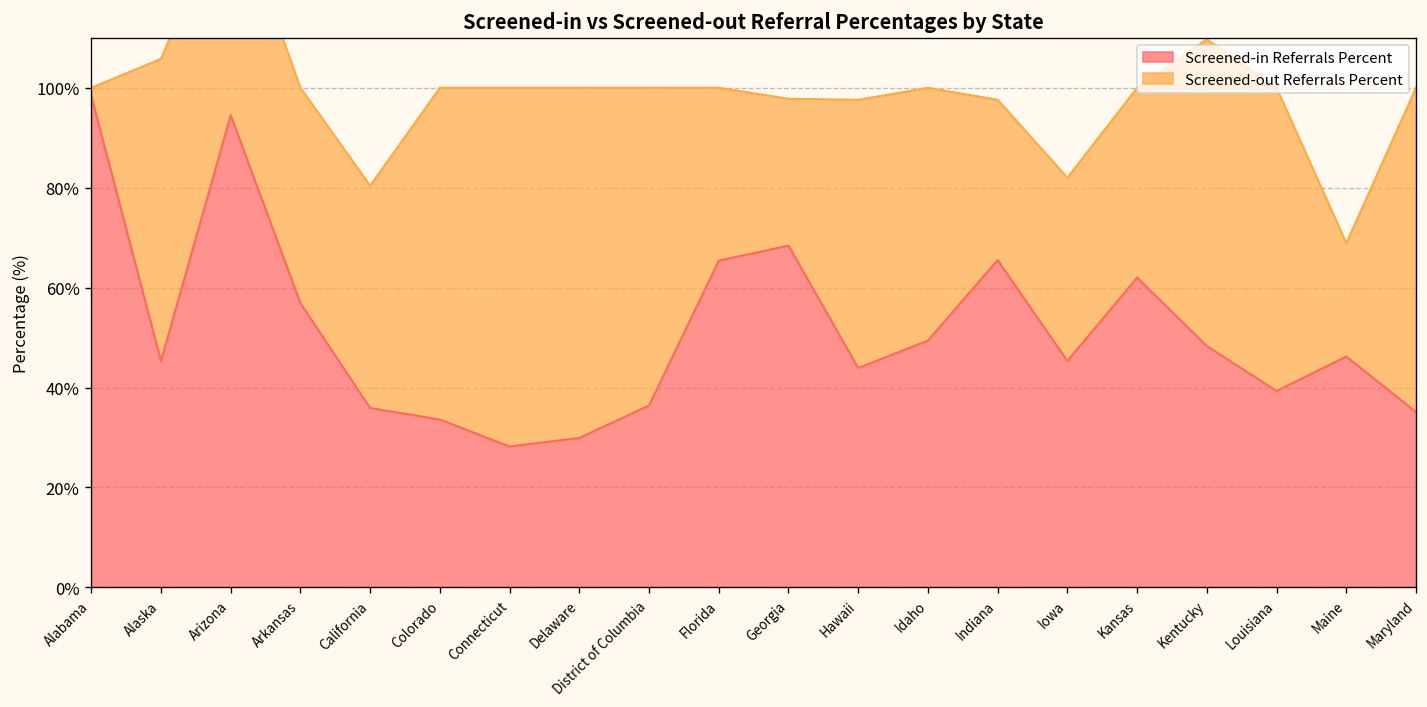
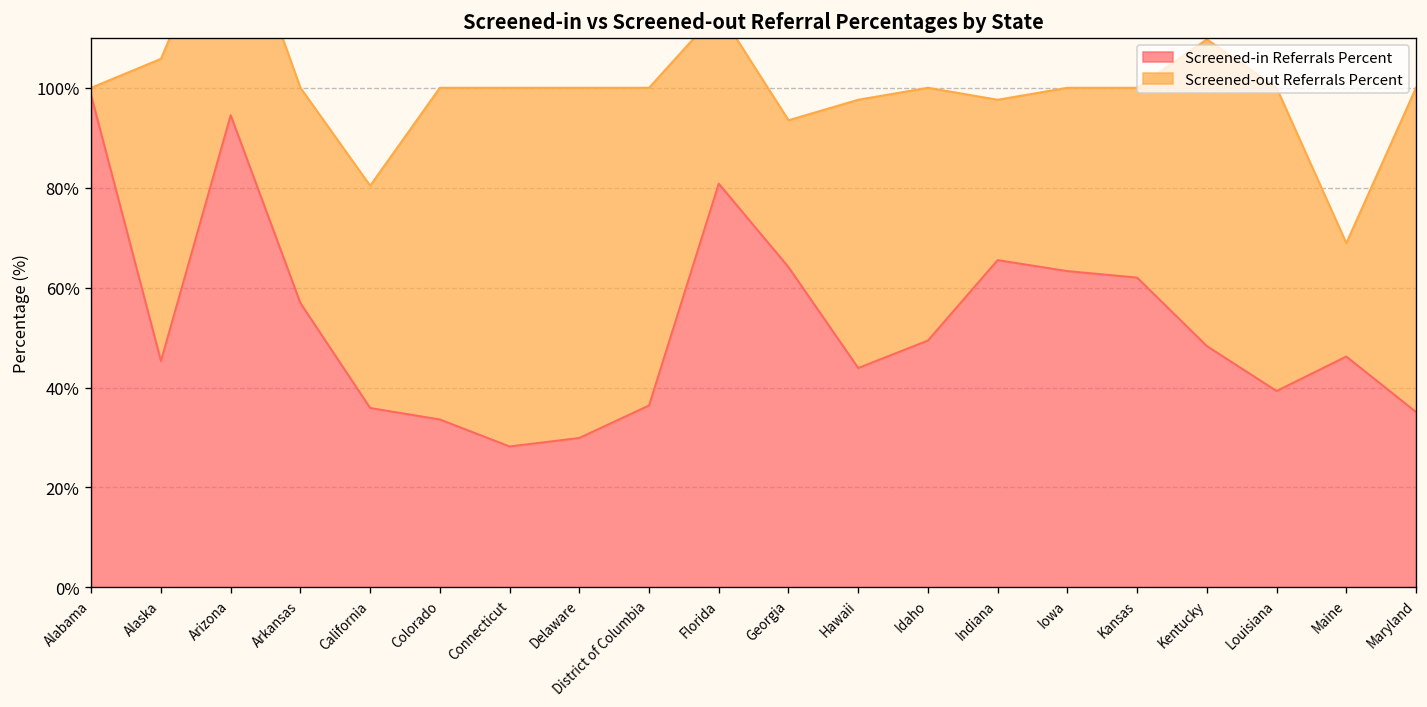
Screened-in Referrals Percent, Florida: 65% -> 81%
Screened-in Referrals Percent, Georgia: 68% -> 64%
Screened-in Referrals Percent, Iowa: 45% -> 63%
